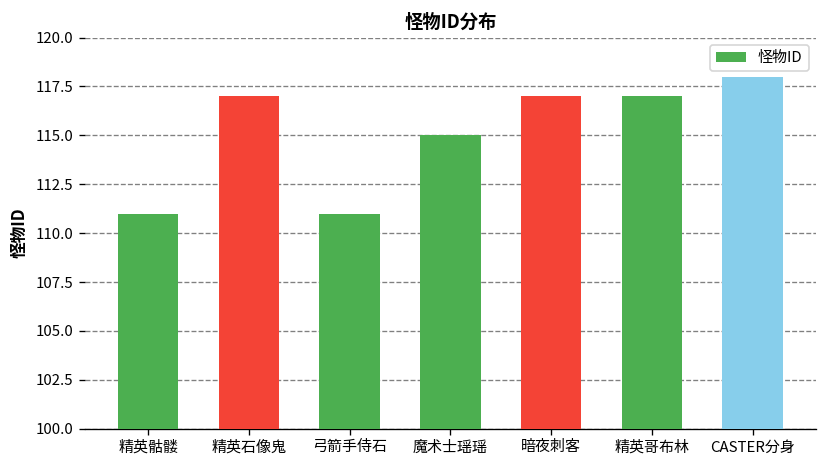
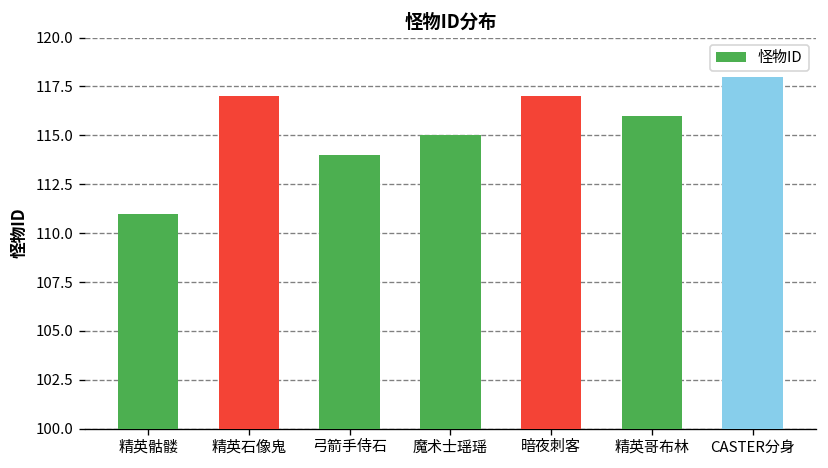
弓箭手侍石: 111 -> 114
精英哥布林: 117 -> 116
